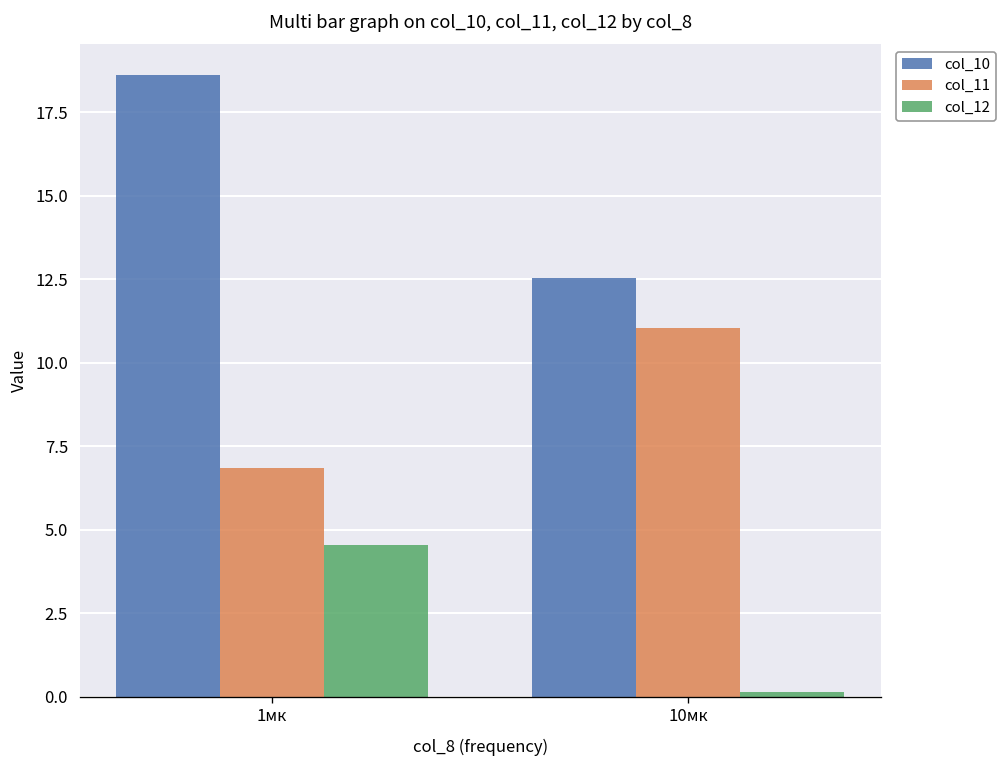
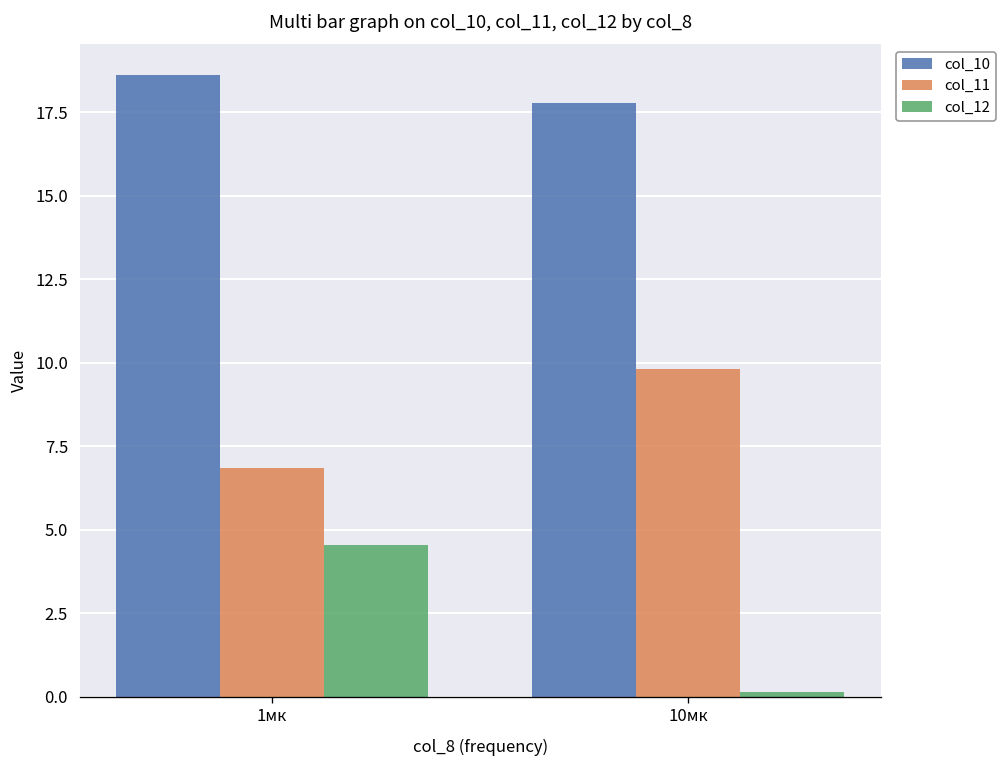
col_10, 10мк: 12.5 -> 17.8
col_11, 10мк: 11.0 -> 9.8
